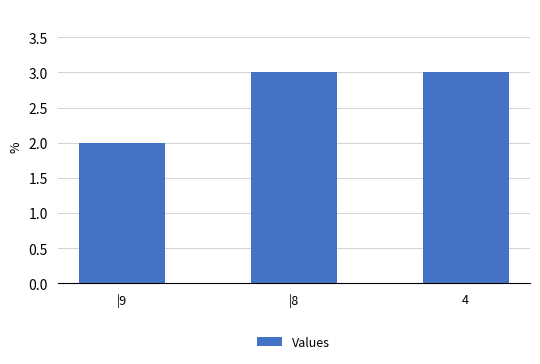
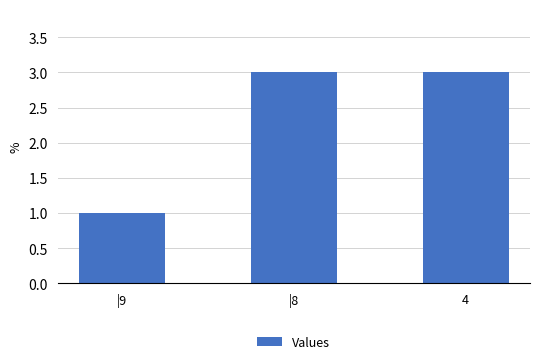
|9: 2 -> 1
